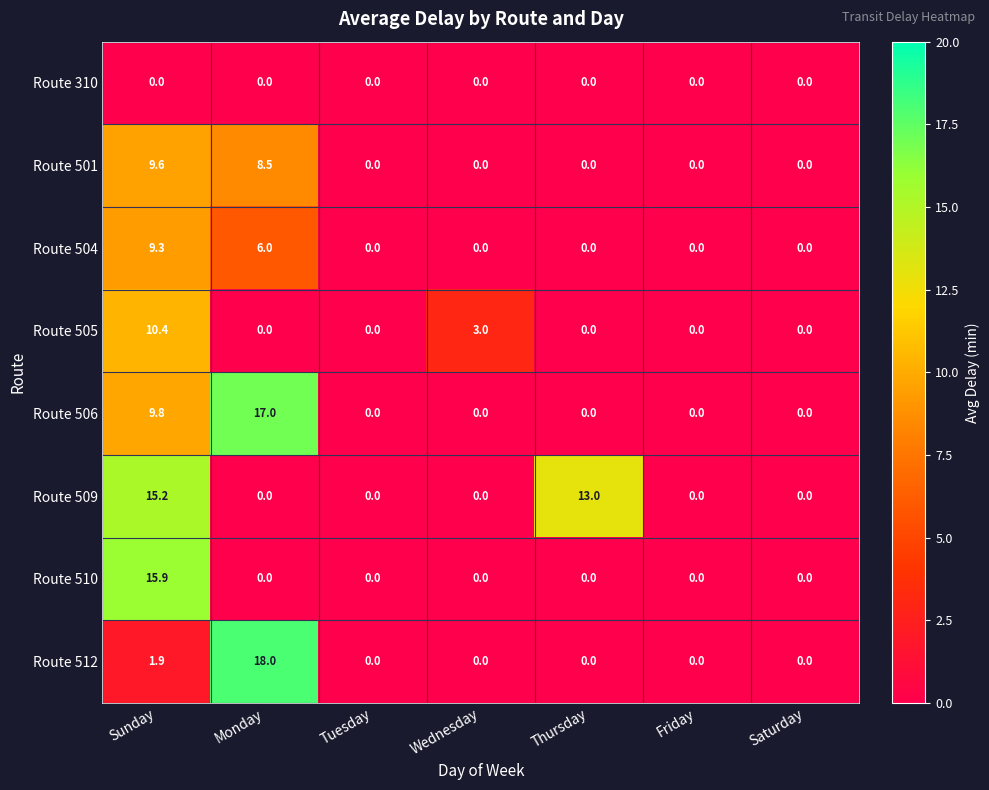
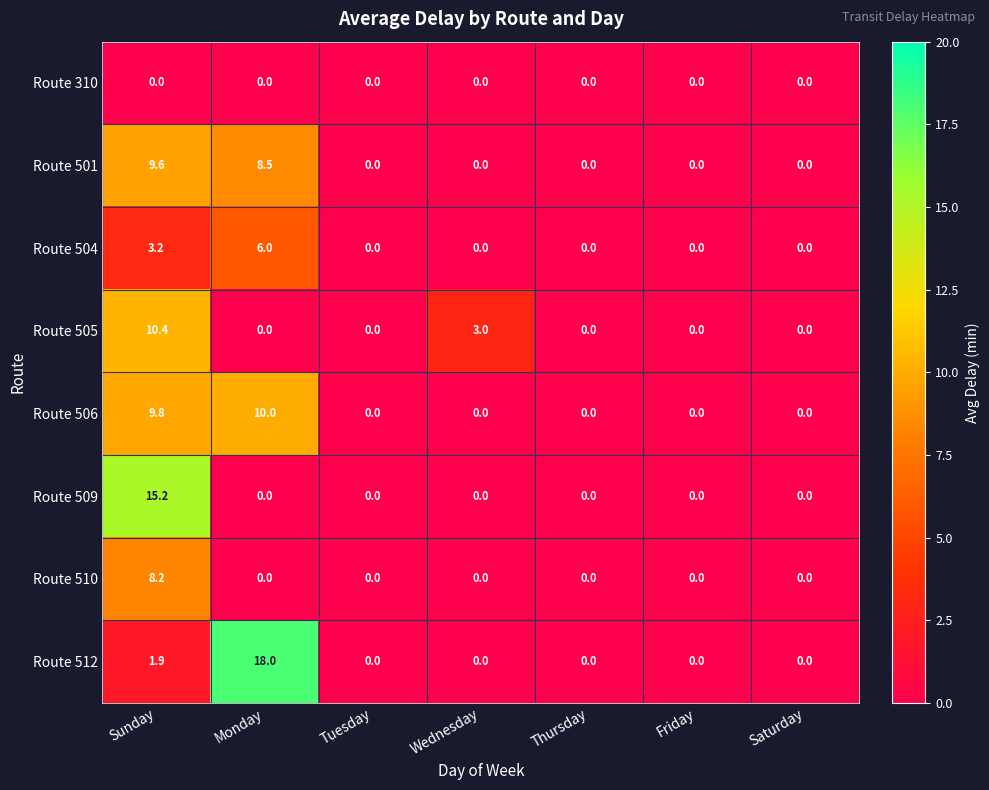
Route 504, Sunday: 9.3 -> 3.2
Route 506, Monday: 17.0 -> 10.0
Route 509, Thursday: 13.0 -> 0.0
Route 510, Sunday: 15.9 -> 8.2
